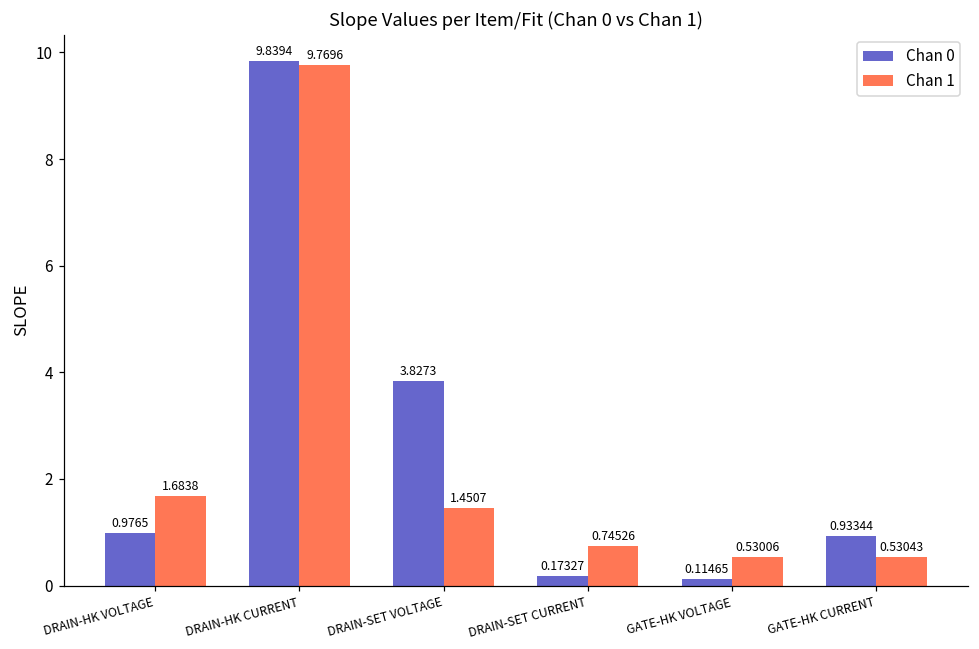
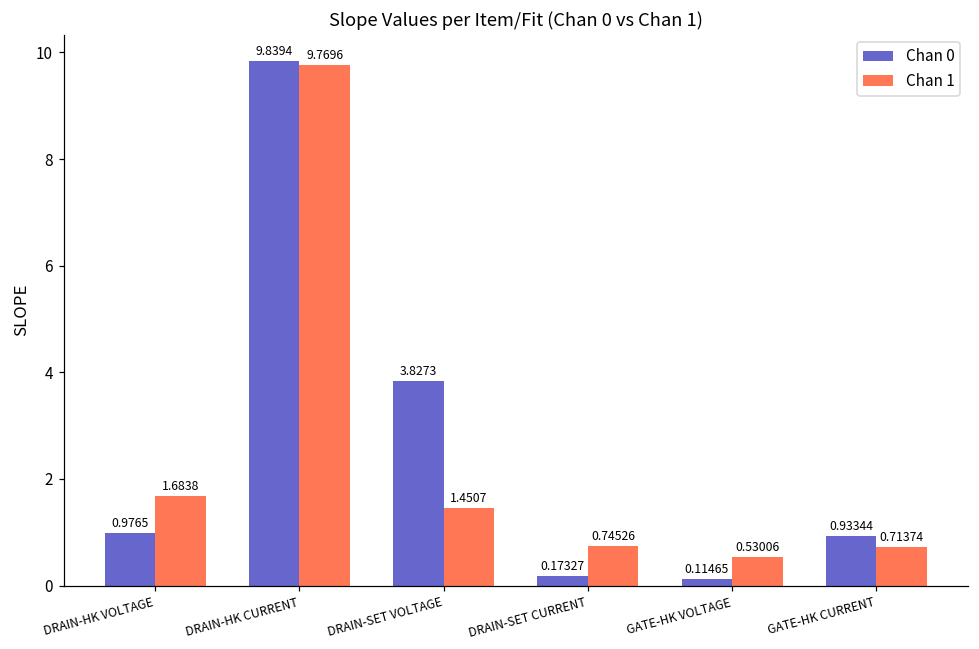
Chan 1, GATE-HK CURRENT: 0.53043 -> 0.71374
